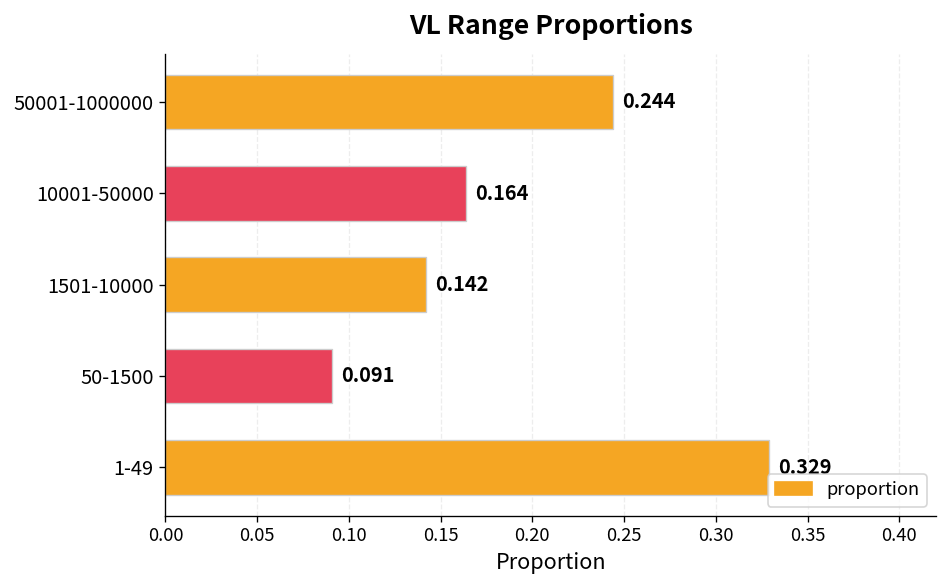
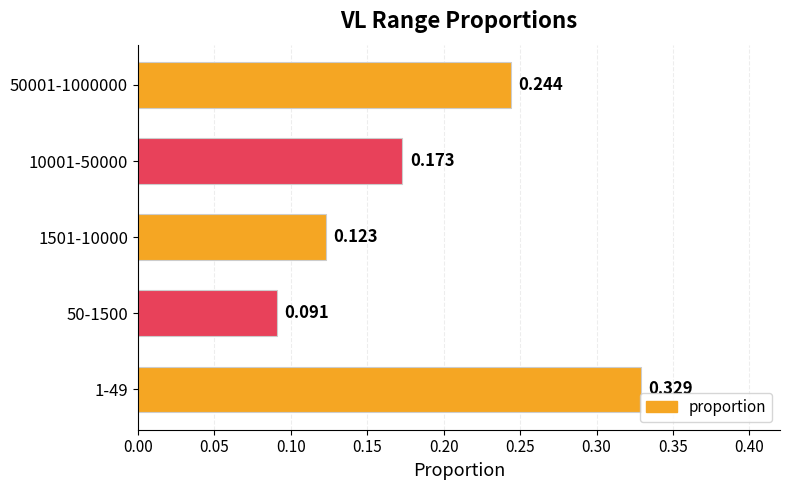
10001-50000: 0.164 -> 0.173
1501-10000: 0.142 -> 0.123
